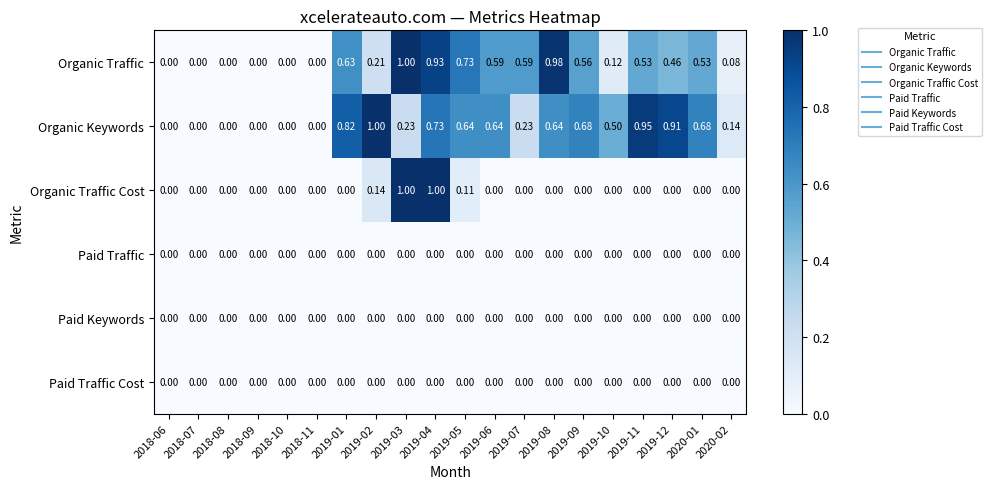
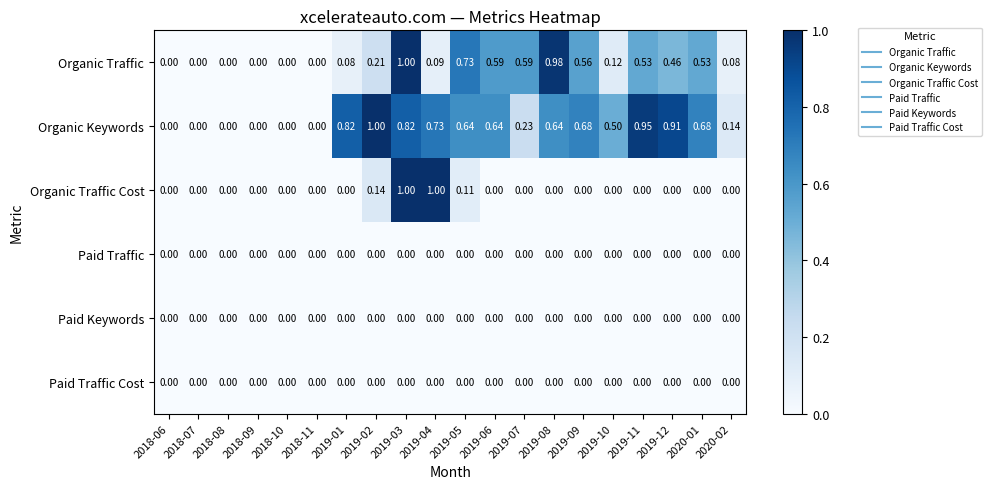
Organic Traffic, 2019-01: 0.63 -> 0.08
Organic Traffic, 2019-04: 0.93 -> 0.09
Organic Keywords, 2019-03: 0.23 -> 0.82
